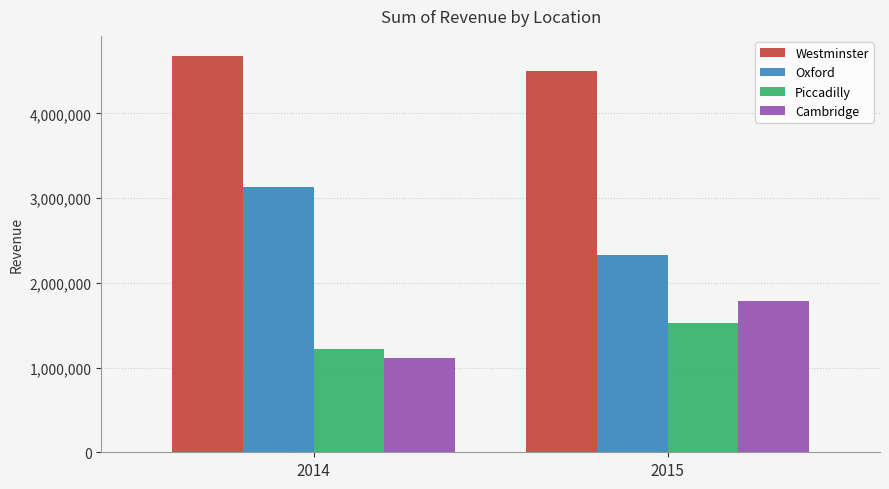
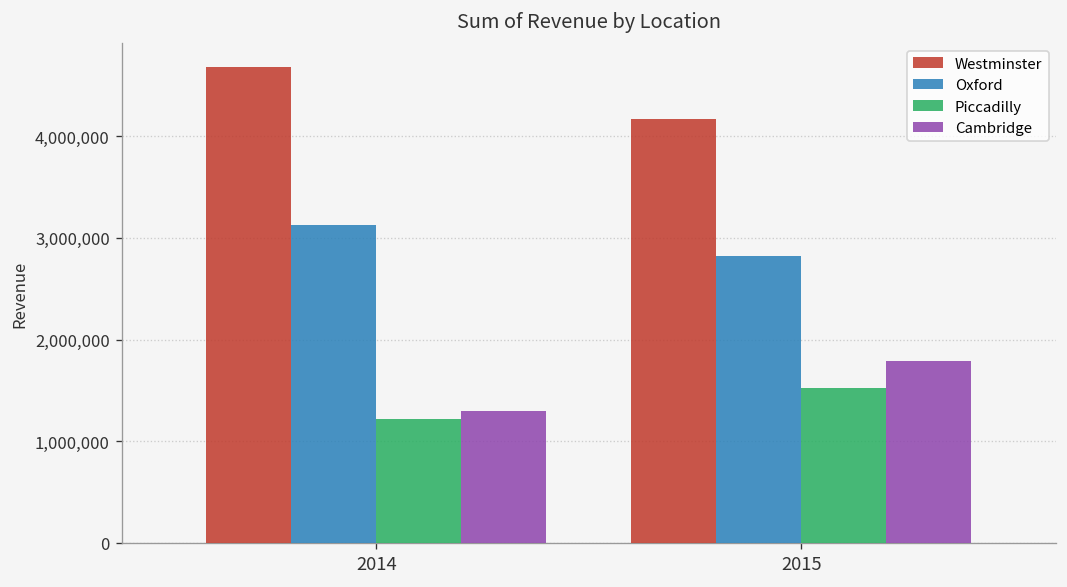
Cambridge, 2014: 1,100,000 -> 1,300,000
Westminster, 2015: 4,500,000 -> 4,200,000
Oxford, 2015: 2,300,000 -> 2,800,000
